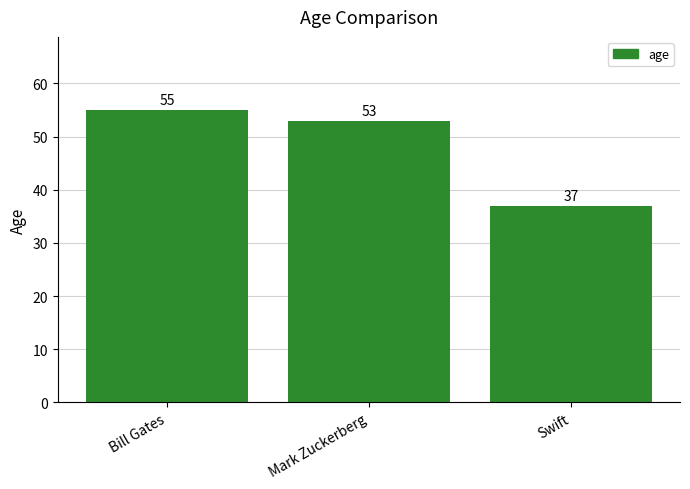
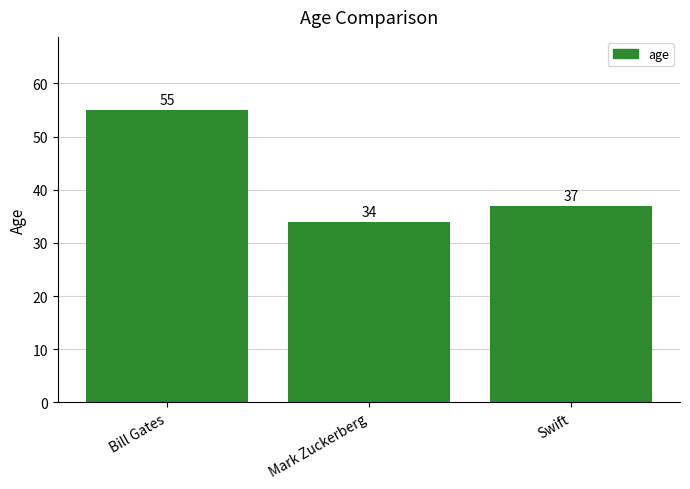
Mark Zuckerberg: 53 -> 34
